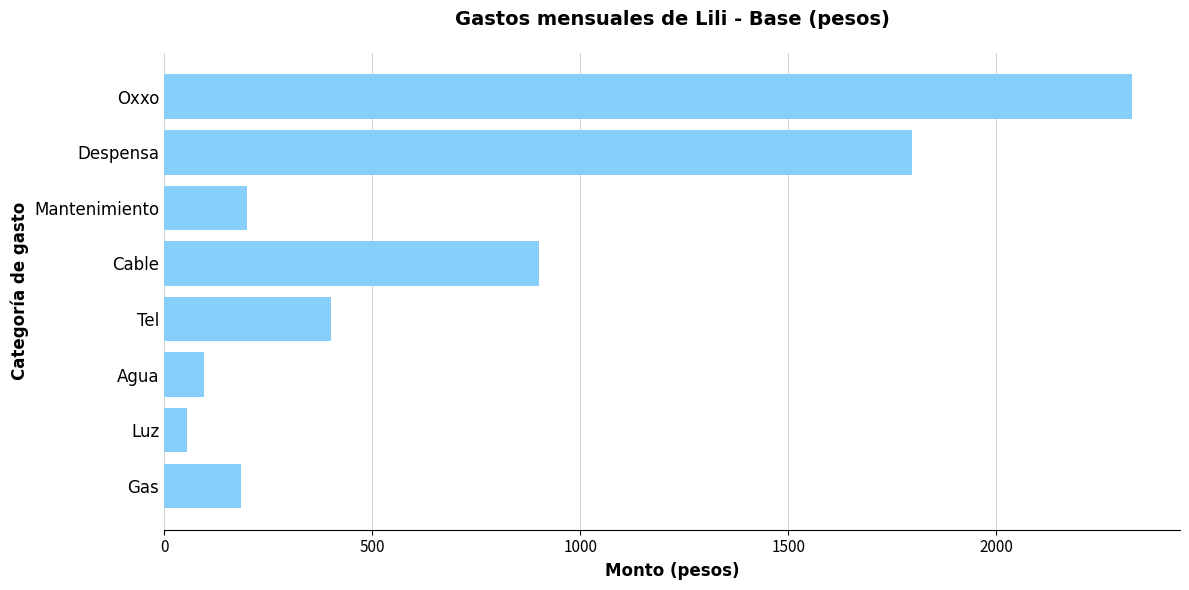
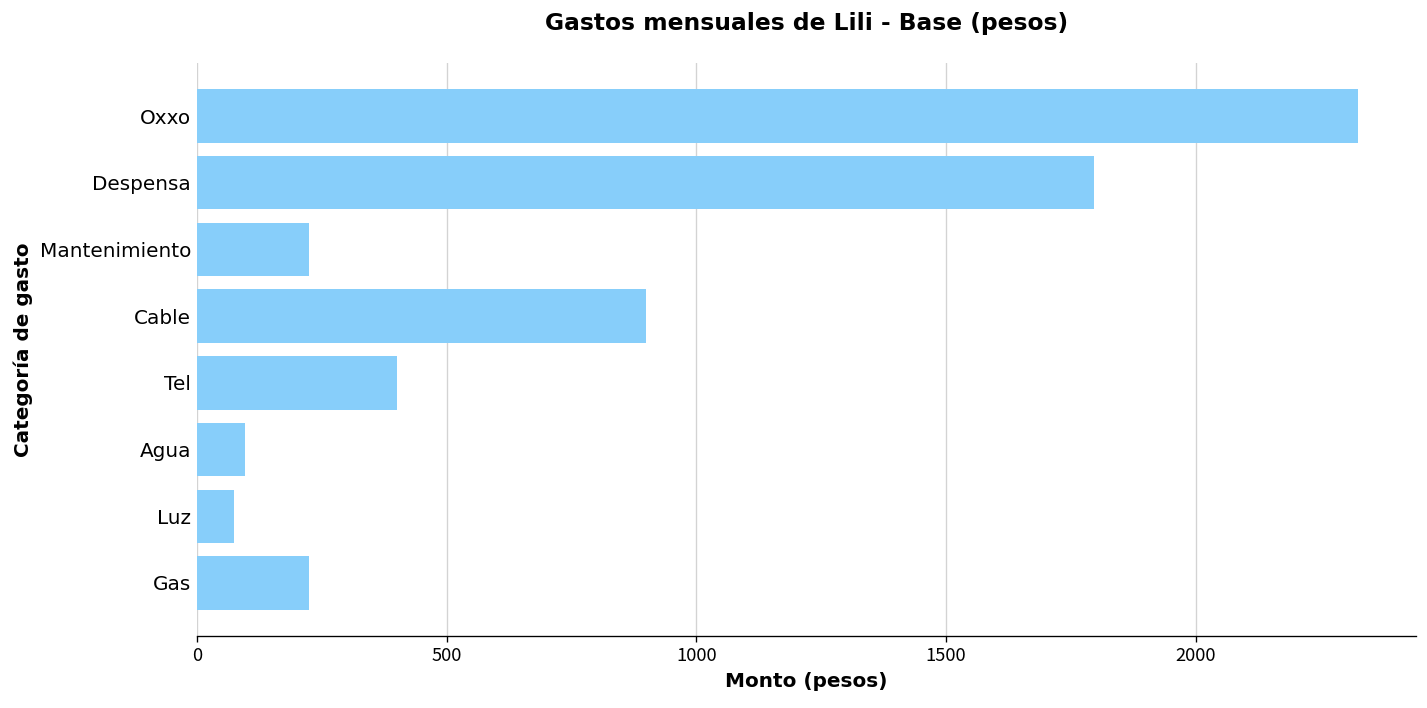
Mantenimiento: 200 -> 230
Luz: 60 -> 80
Gas: 190 -> 230
